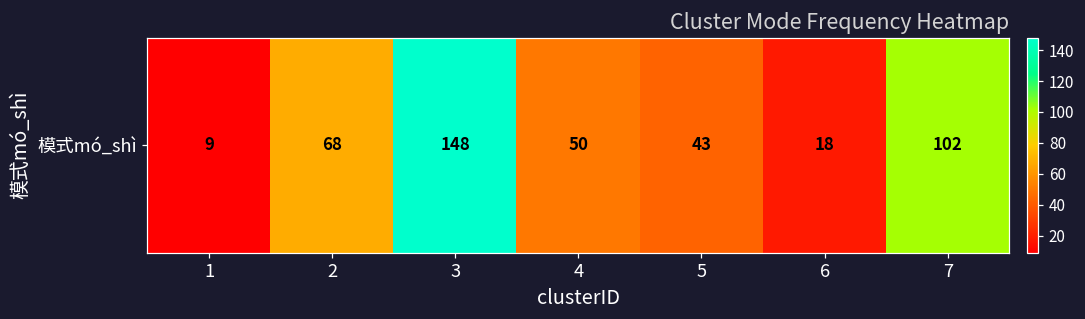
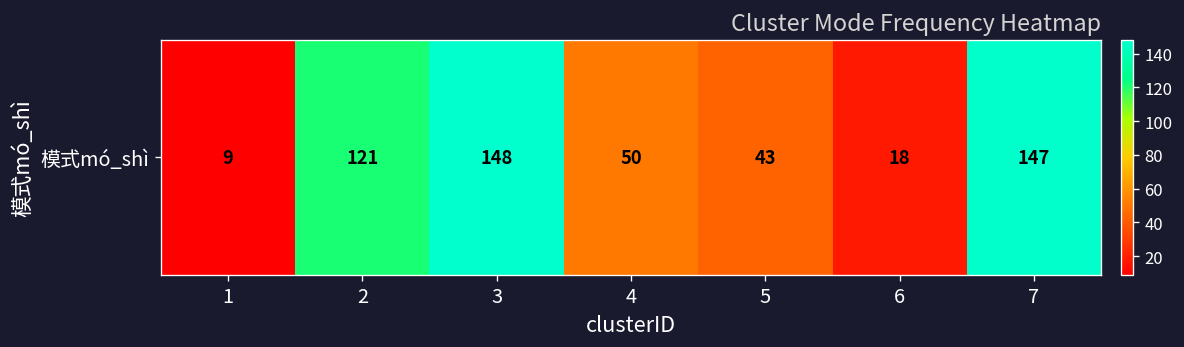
模式mó_shì, 2: 68 -> 121
模式mó_shì, 7: 102 -> 147
